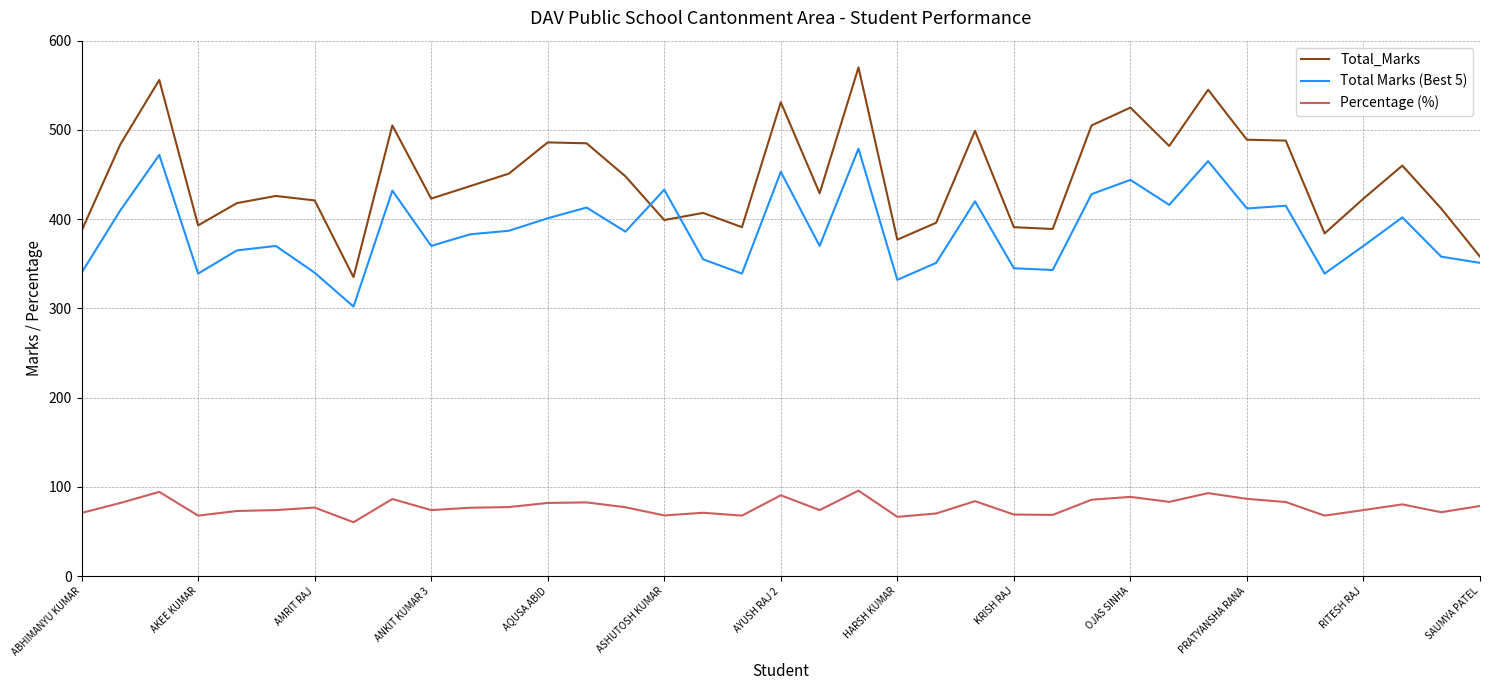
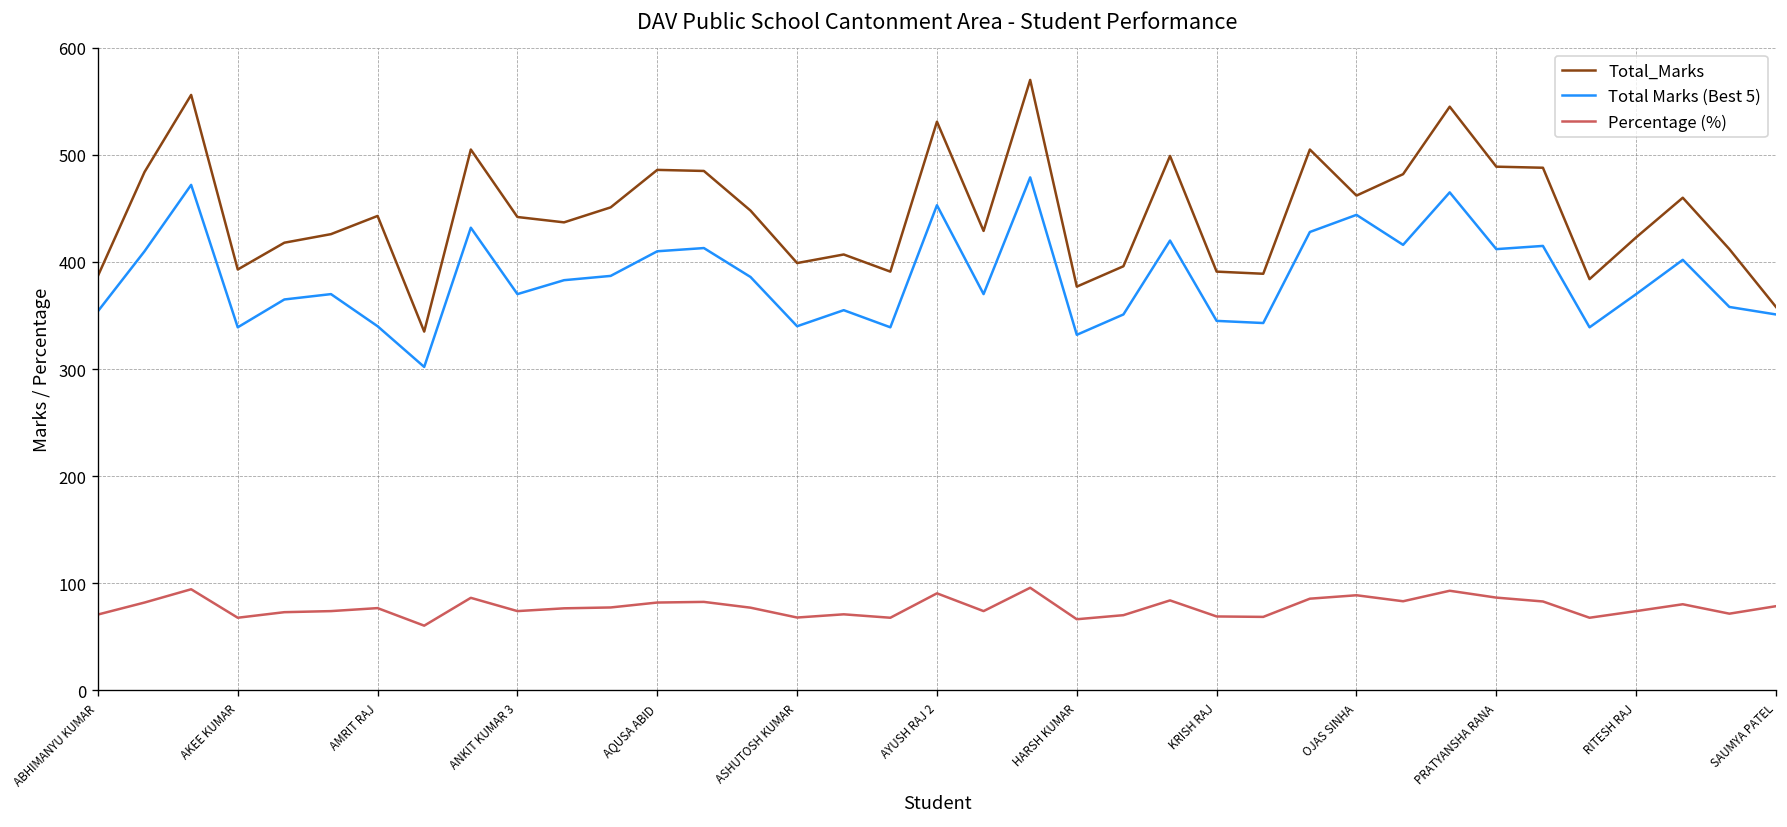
Total Marks (Best 5), ABHIMANYU KUMAR: 340 -> 350
Total_Marks, AMRIT RAJ: 420 -> 440
Total_Marks, ANKIT KUMAR 3: 420 -> 440
Total Marks (Best 5), AQUSA ABID: 400 -> 410
Total Marks (Best 5), ASHUTOSH KUMAR: 430 -> 340
Total_Marks, OJAS SINHA: 530 -> 460
